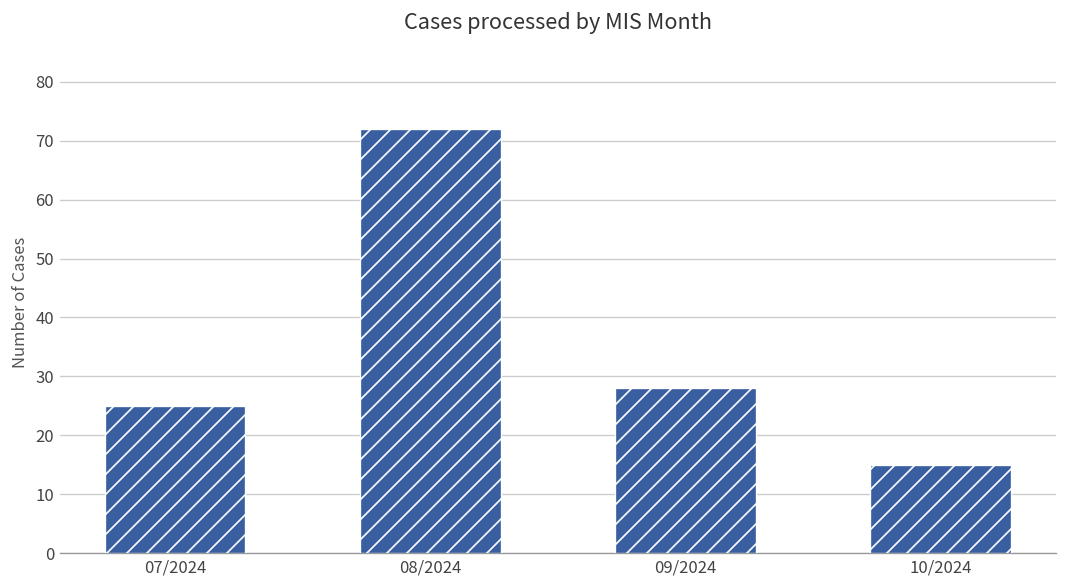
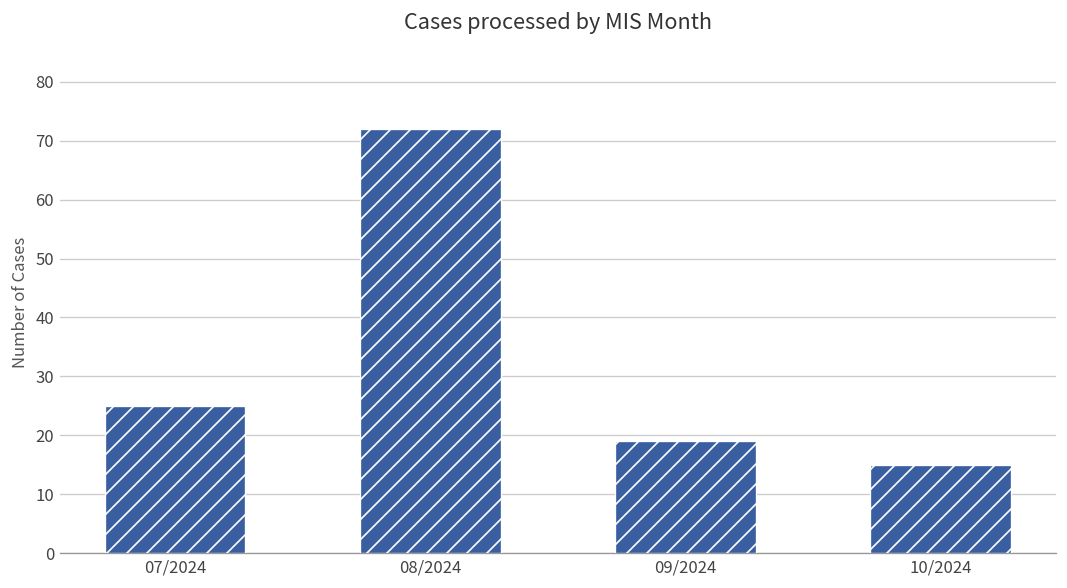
09/2024: 28 -> 19
